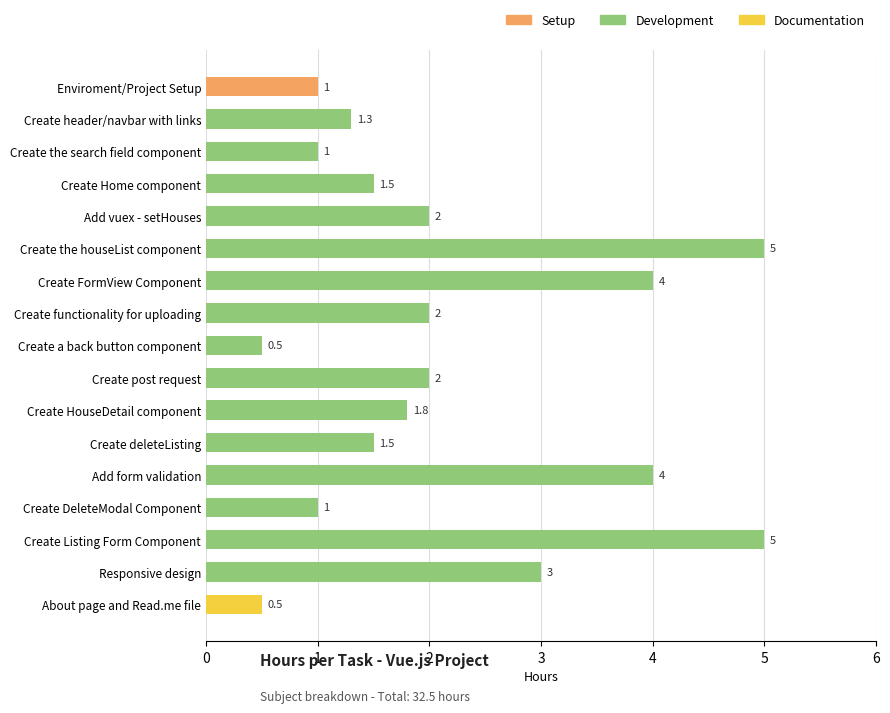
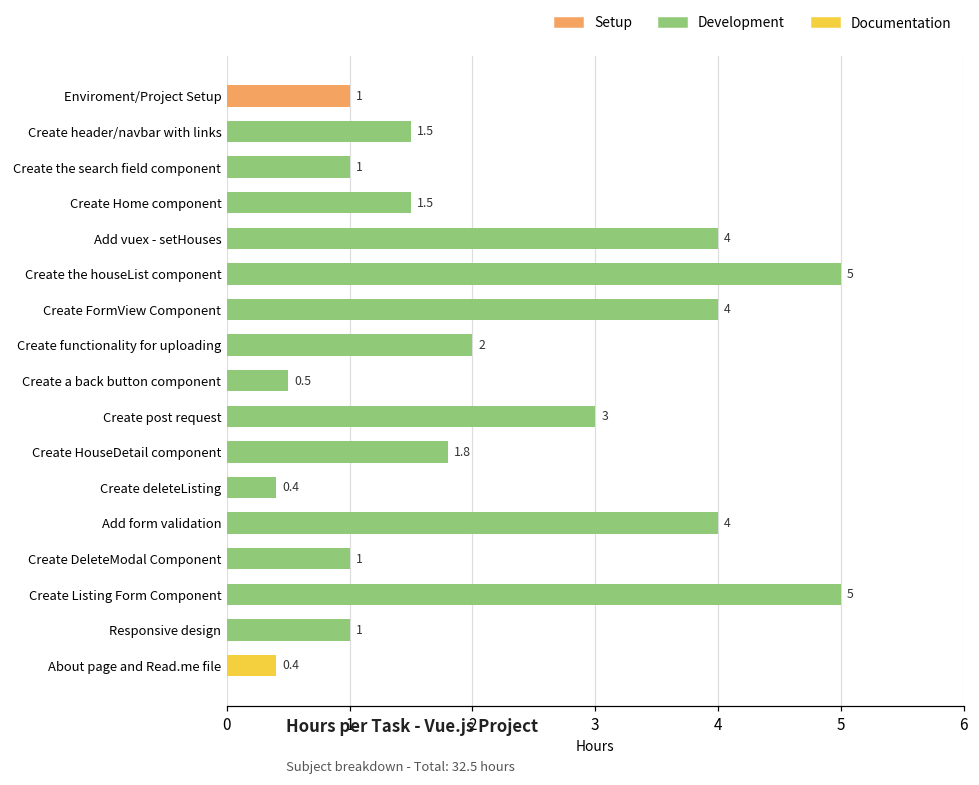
Create header/navbar with links: 1.3 -> 1.5
Add vuex - setHouses: 2 -> 4
Create post request: 2 -> 3
Create deleteListing: 1.5 -> 0.4
Responsive design: 3 -> 1
About page and Read.me file: 0.5 -> 0.4
